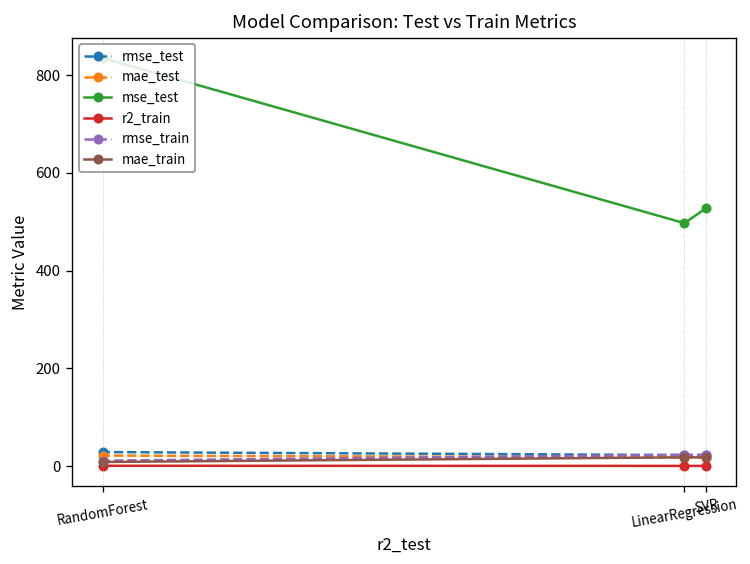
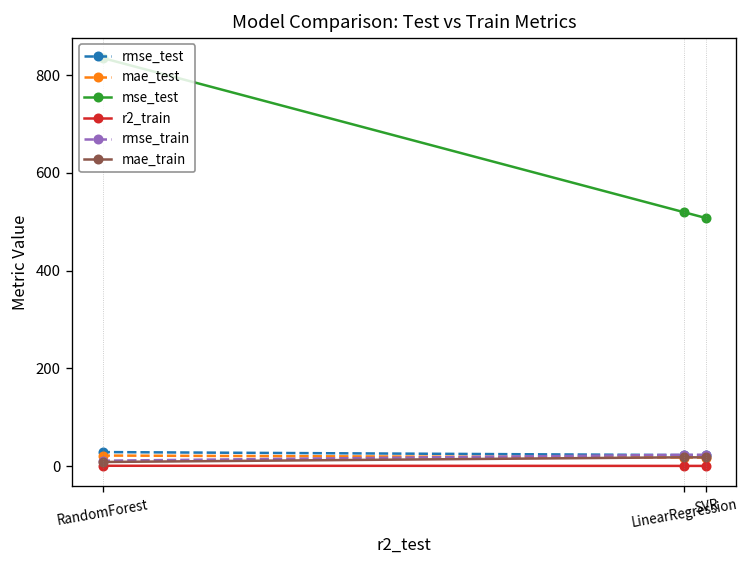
mse_test, LinearRegression: 500 -> 520
mse_test, SVR: 530 -> 510
